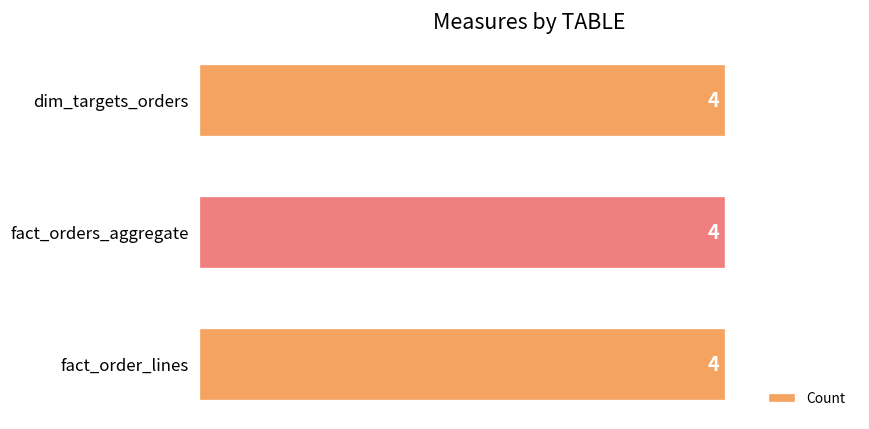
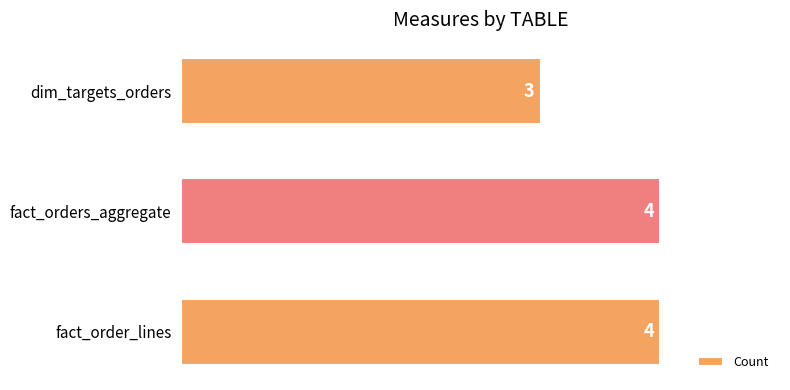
dim_targets_orders: 4 -> 3
